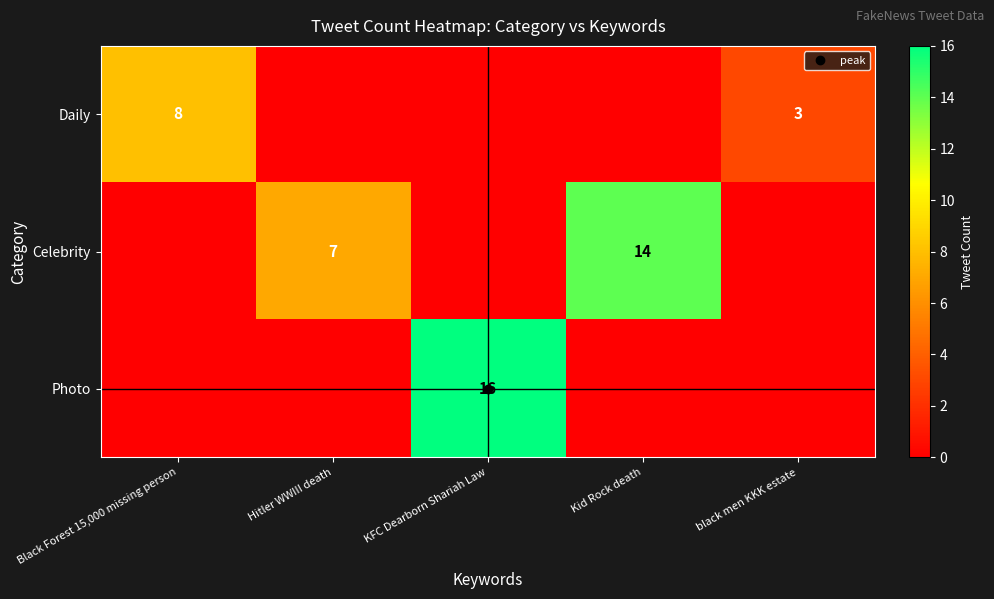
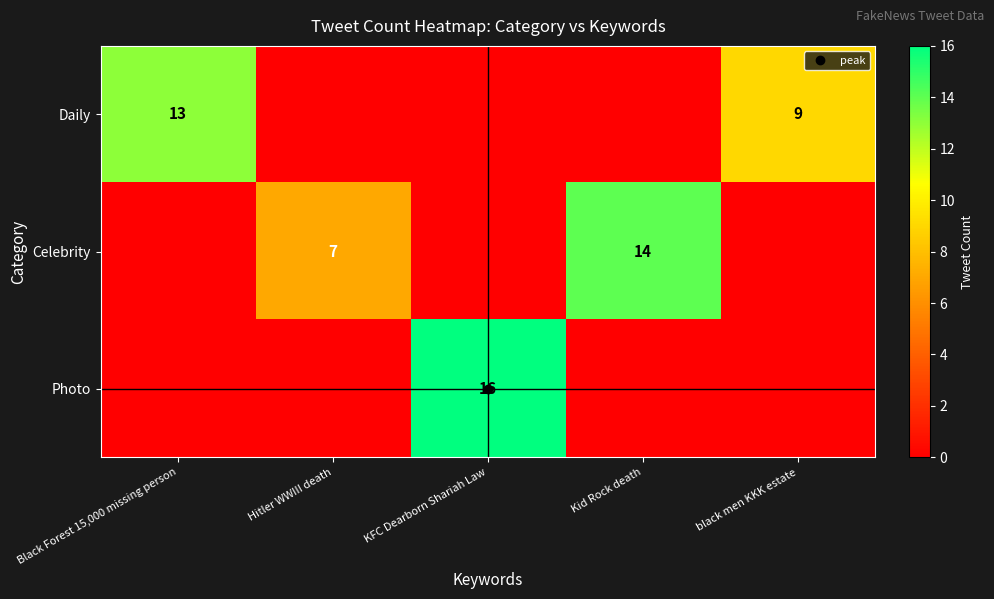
Daily, Black Forest 15,000 missing person: 8 -> 13
Daily, black men KKK estate: 3 -> 9
